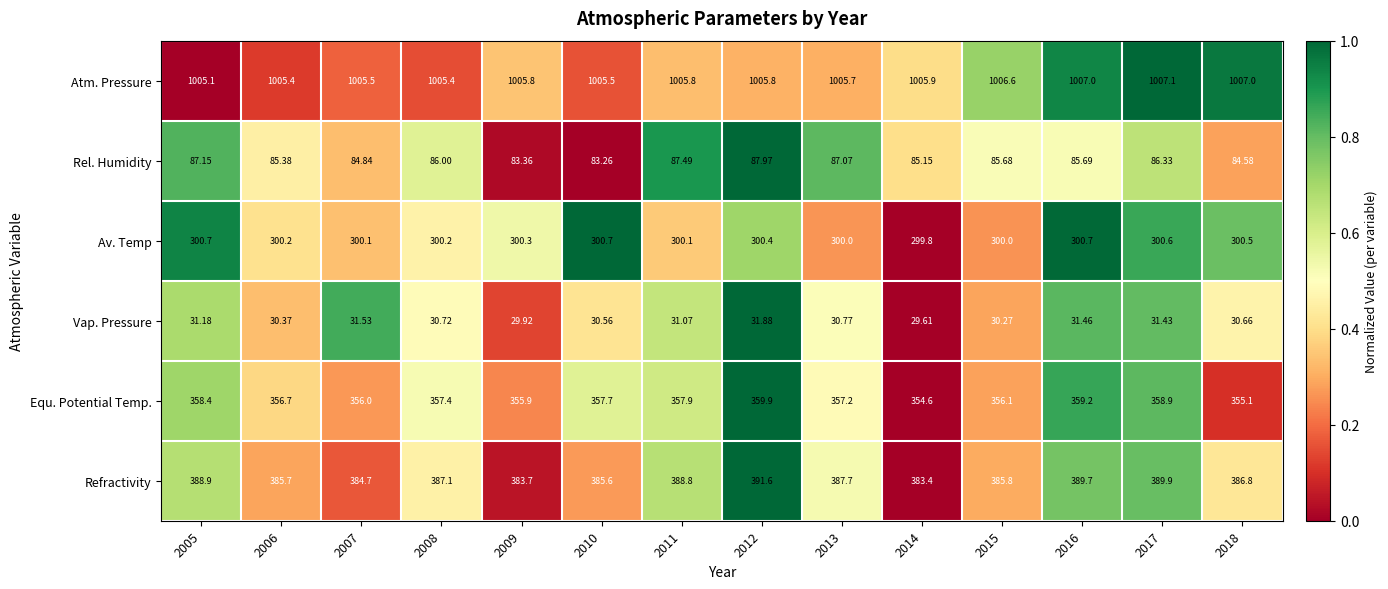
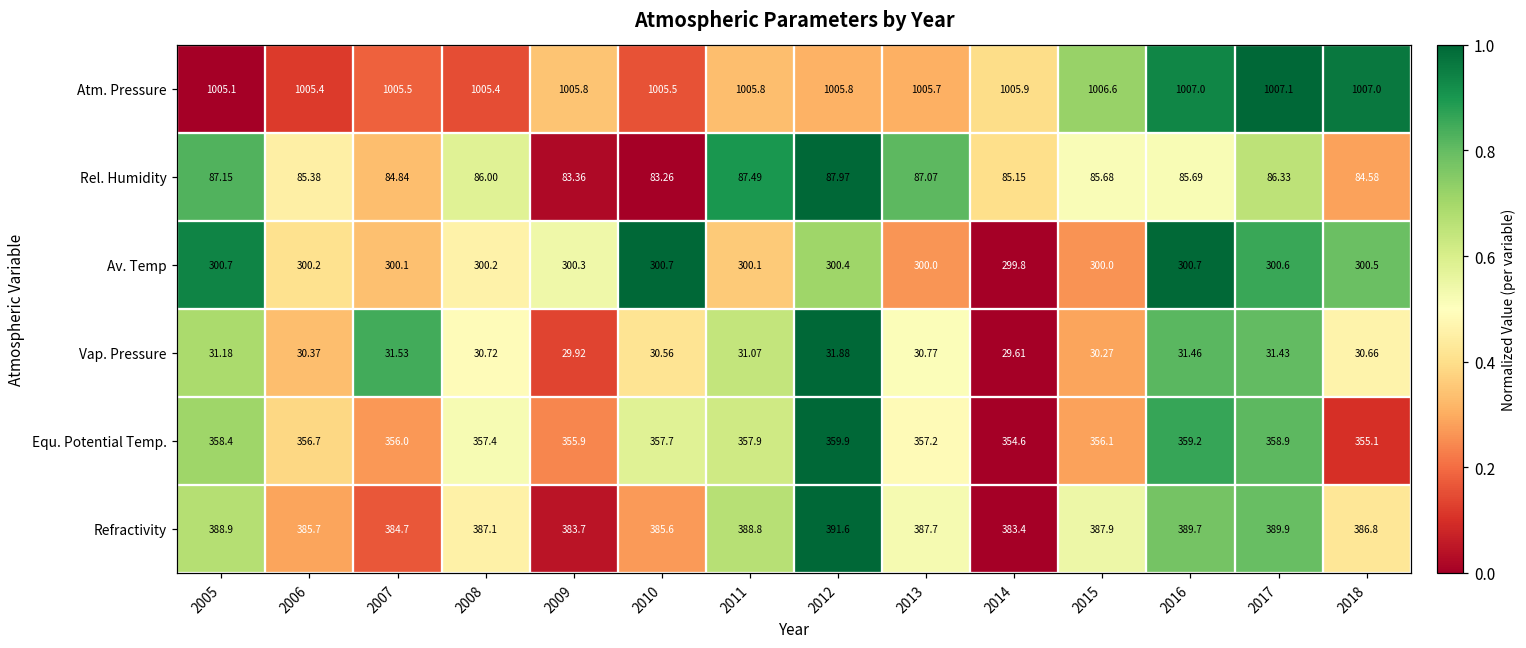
Refractivity, 2015: 385.8 -> 387.9
